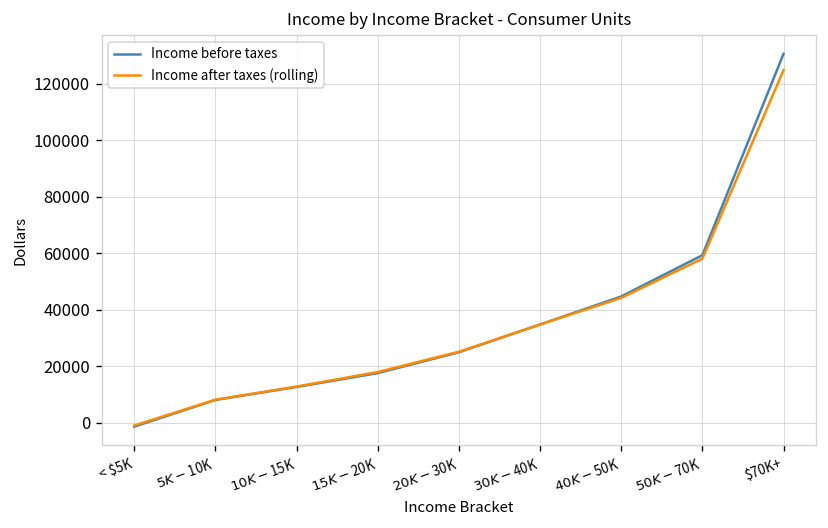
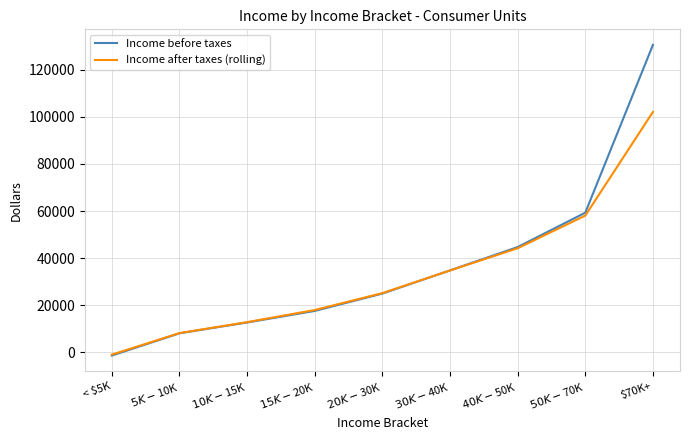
Income after taxes (rolling), $70K+: 125000 -> 102000
